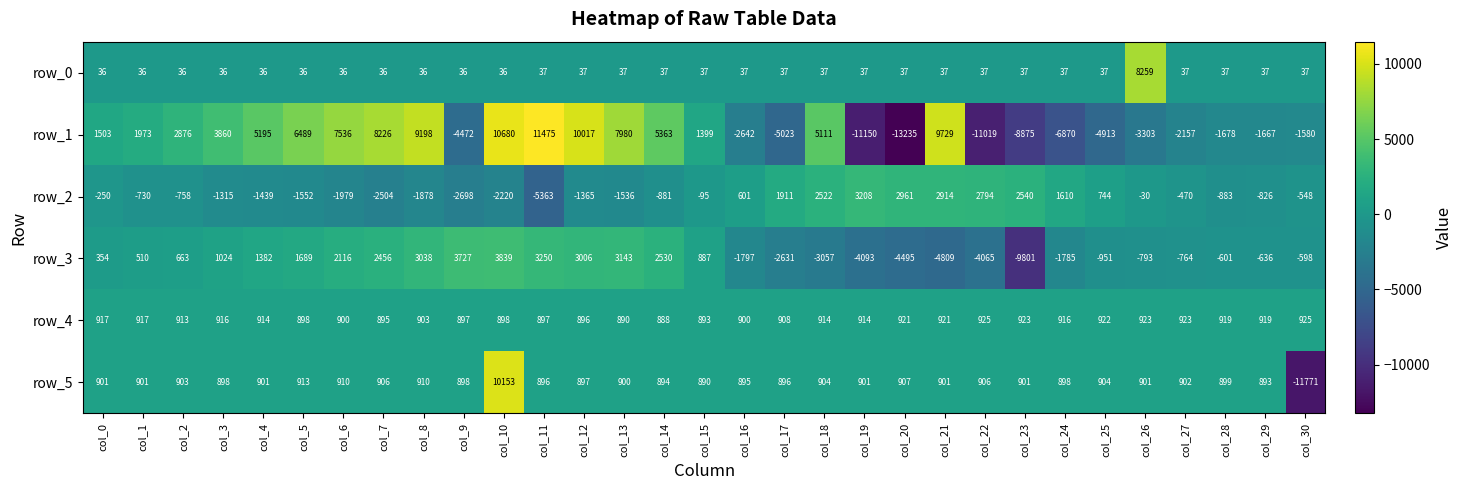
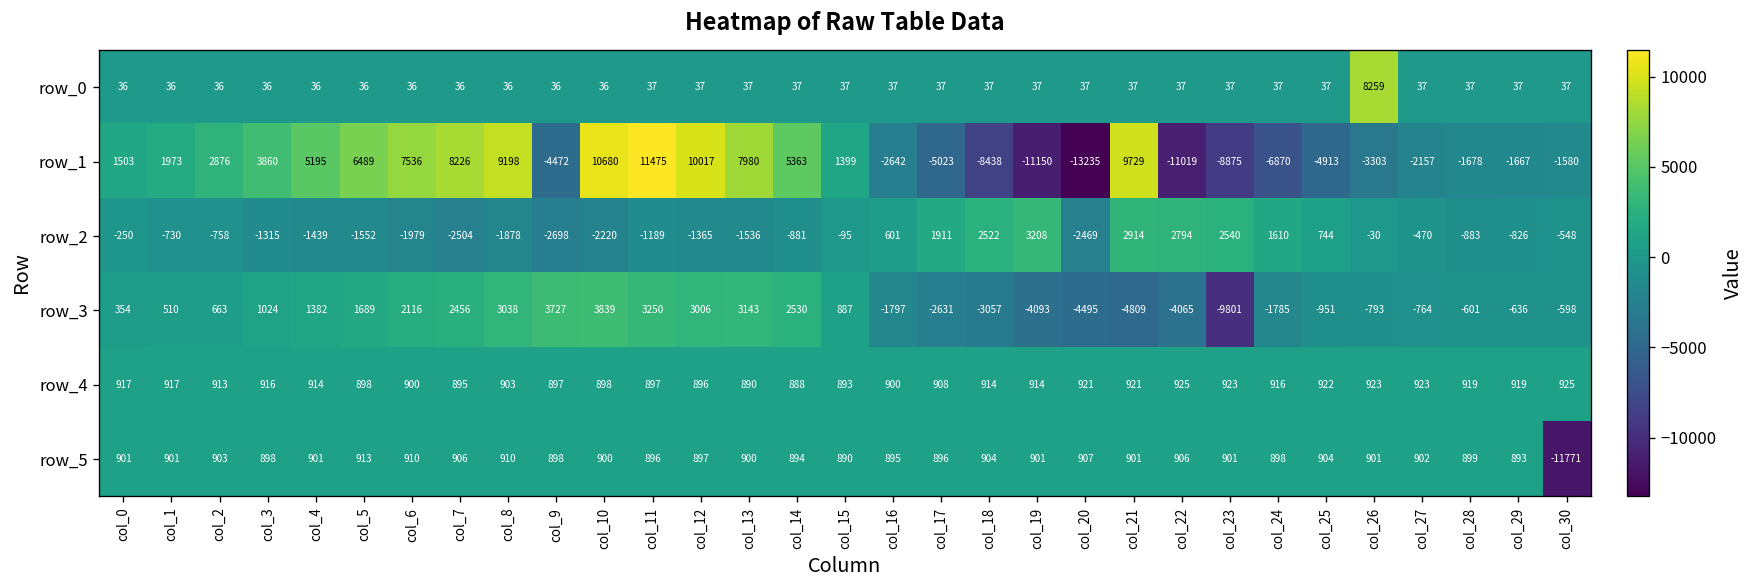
row_1, col_18: 5111 -> -8438
row_2, col_11: -5363 -> -1189
row_2, col_20: 2961 -> -2469
row_5, col_10: 10153 -> 900
